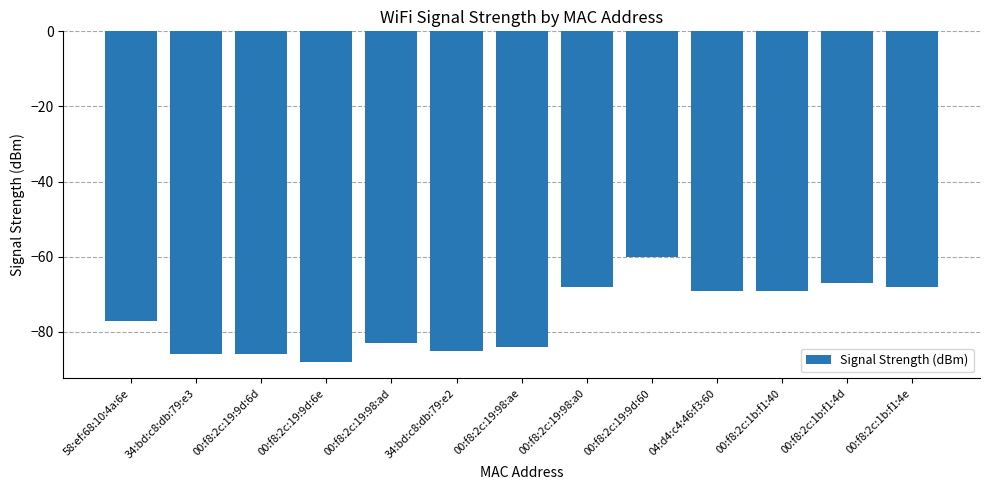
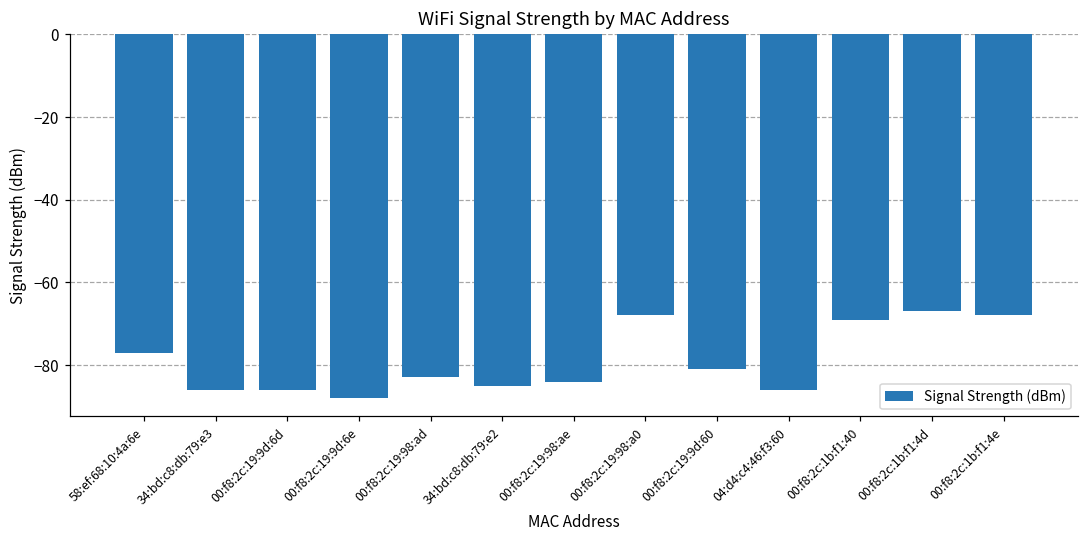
00:f8:2c:19:9d:60: -60 -> -81
04:d4:c4:46:f3:60: -69 -> -86
